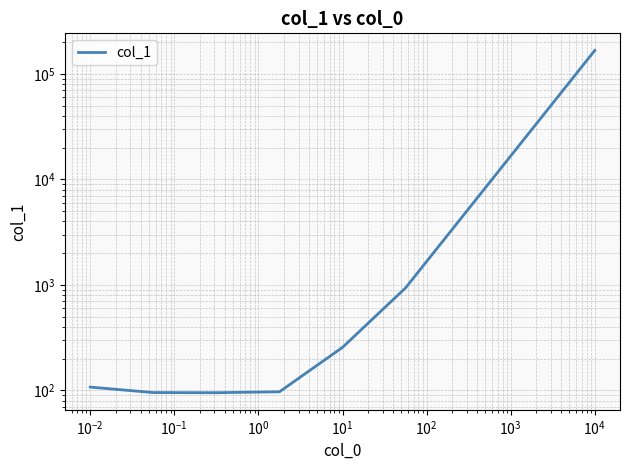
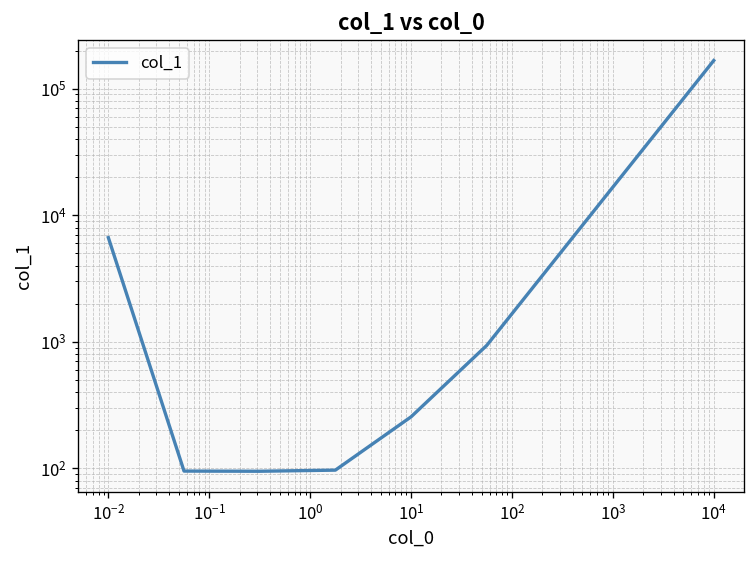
10^-2: 110 -> 7000
